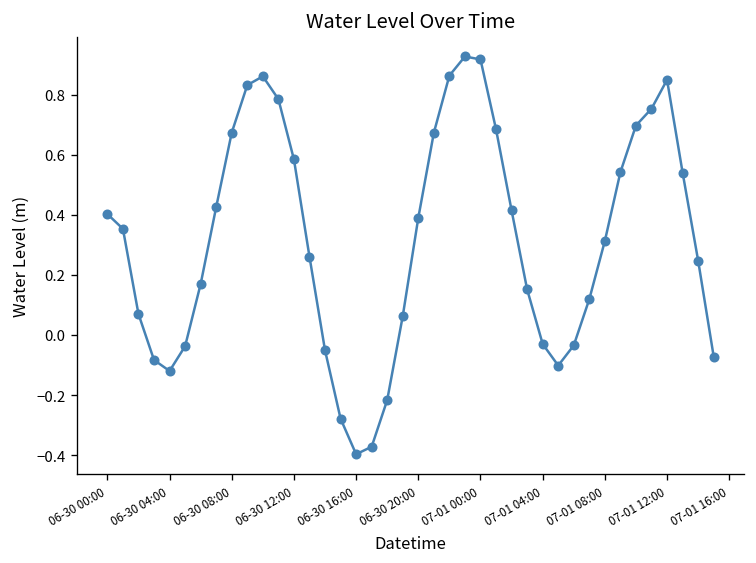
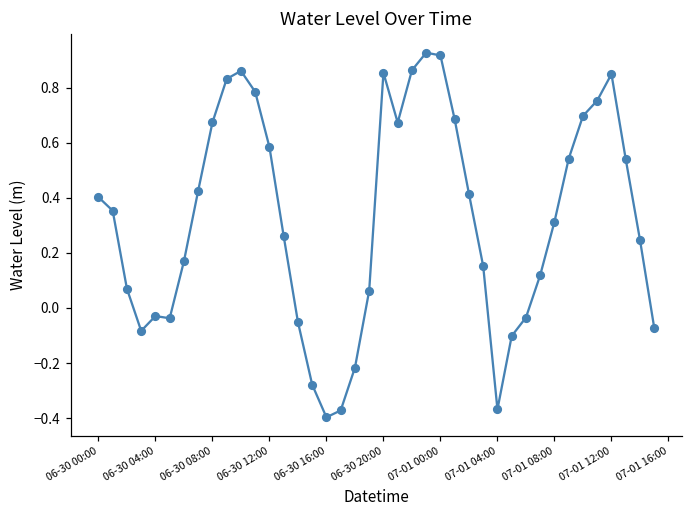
06-30 04:00: -0.12 -> -0.03
06-30 20:00: 0.39 -> 0.86
07-01 04:00: -0.03 -> -0.37
